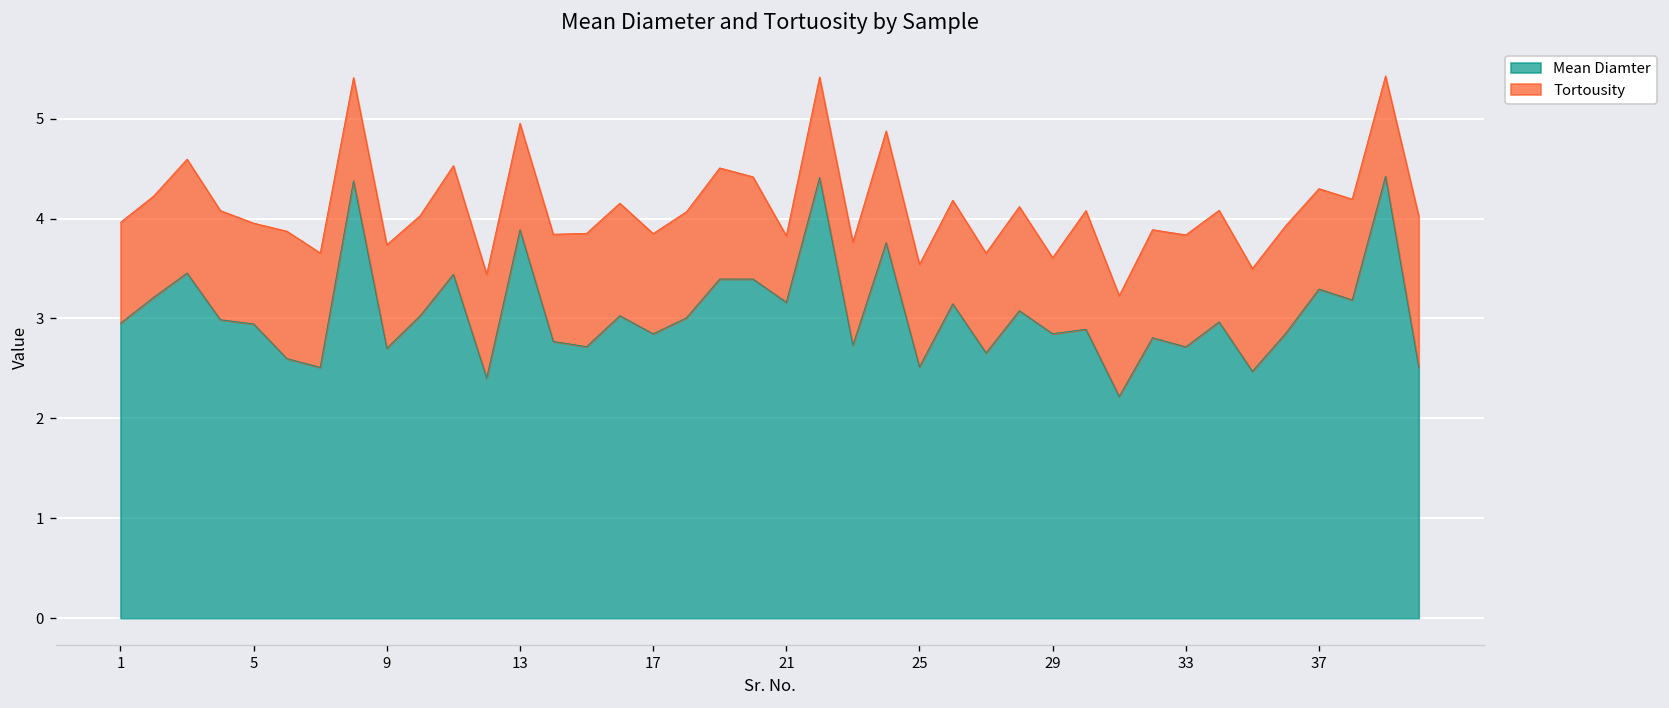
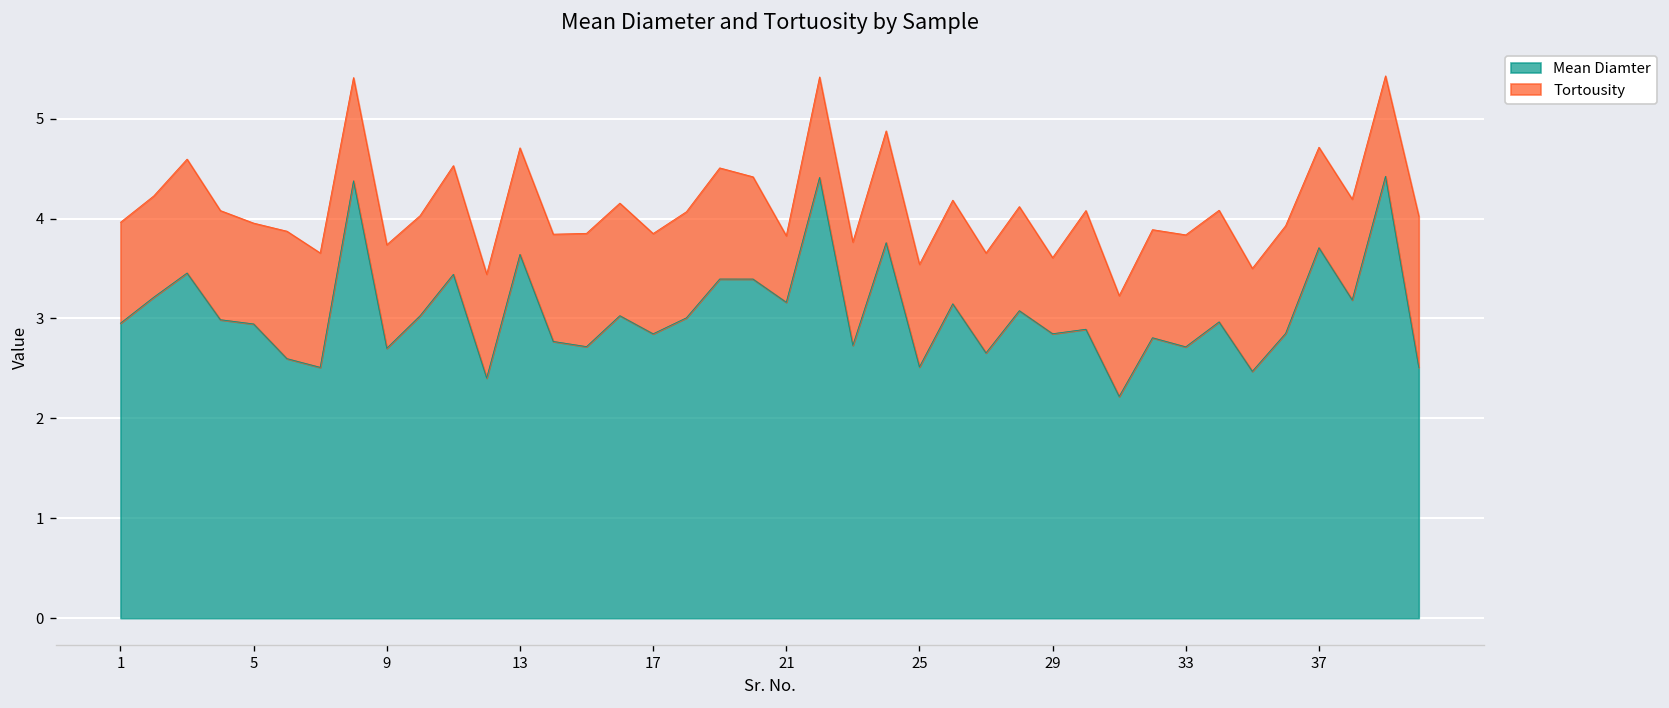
Mean Diamter, 13: 3.9 -> 3.6
Mean Diamter, 37: 3.3 -> 3.7
